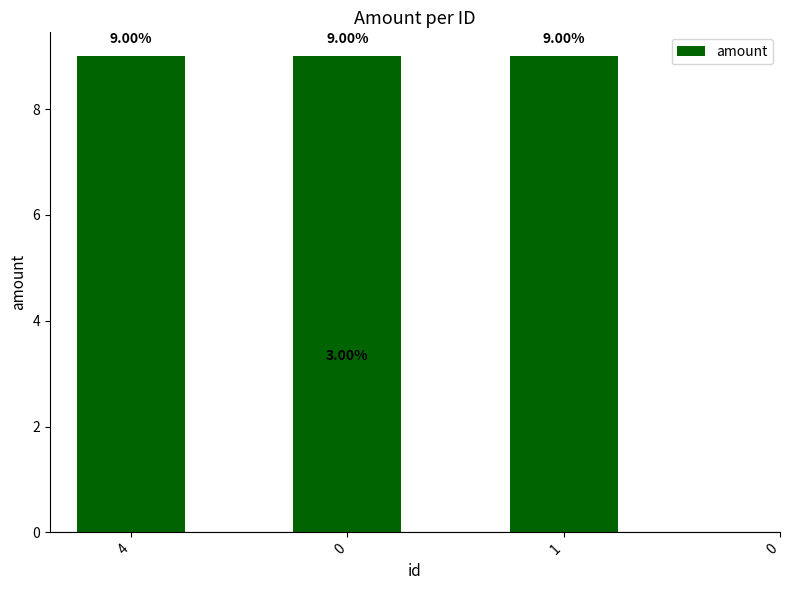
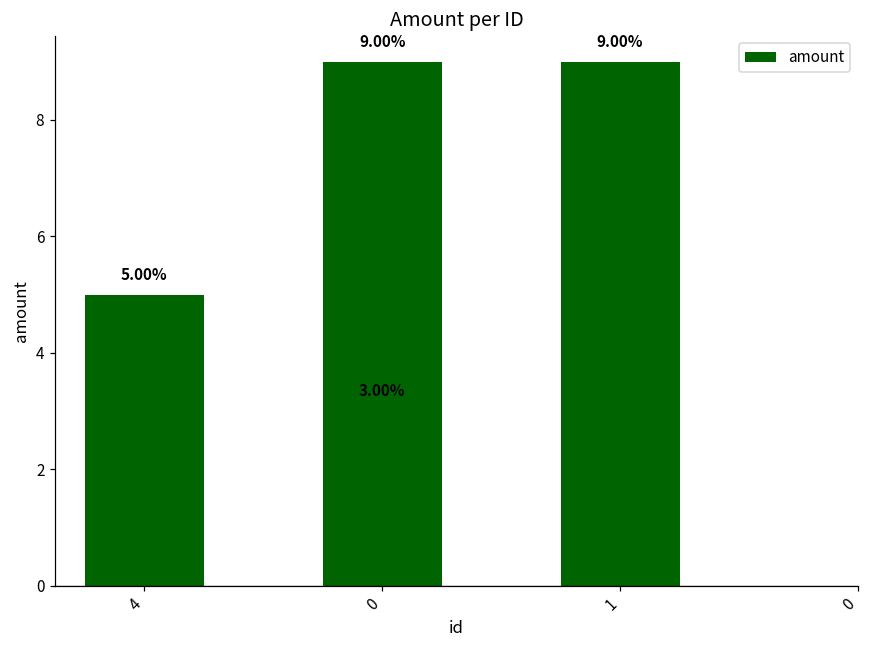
4: 9.00% -> 5.00%
